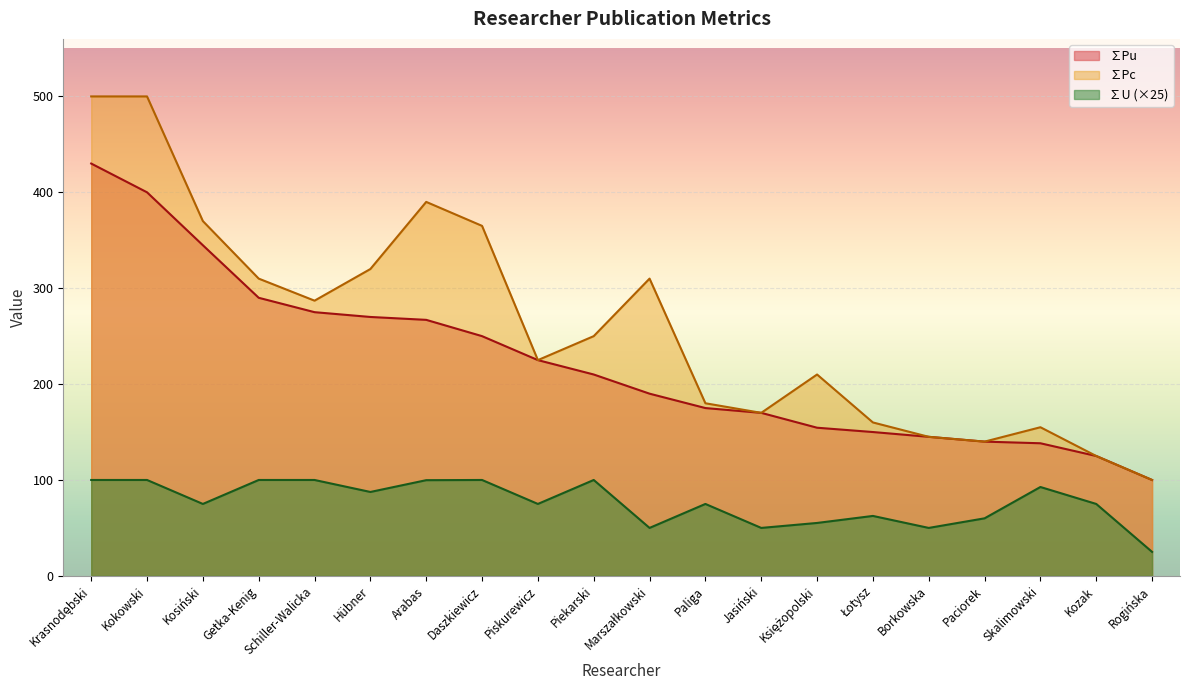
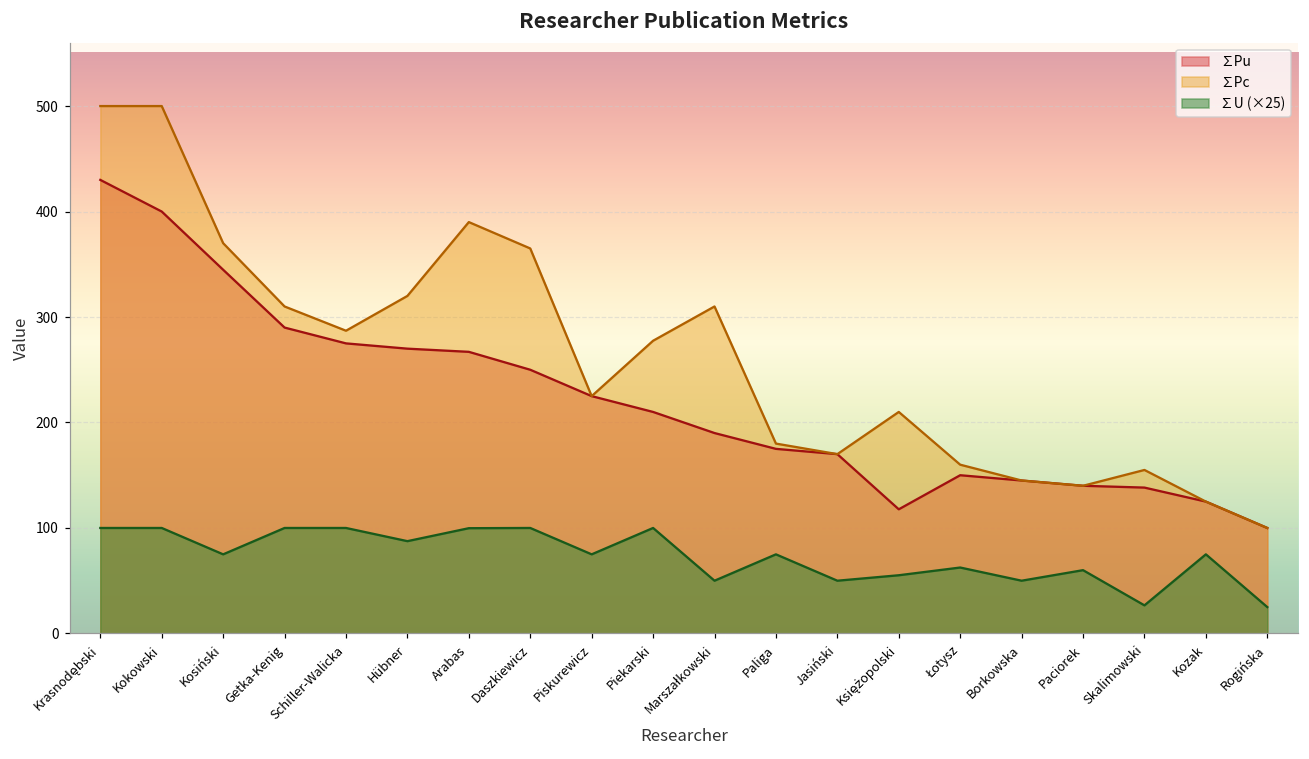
∑Pc, Piekarski: 250 -> 280
∑Pu, Księżopolski: 150 -> 120
∑U (×25), Skalimowski: 90 -> 30
